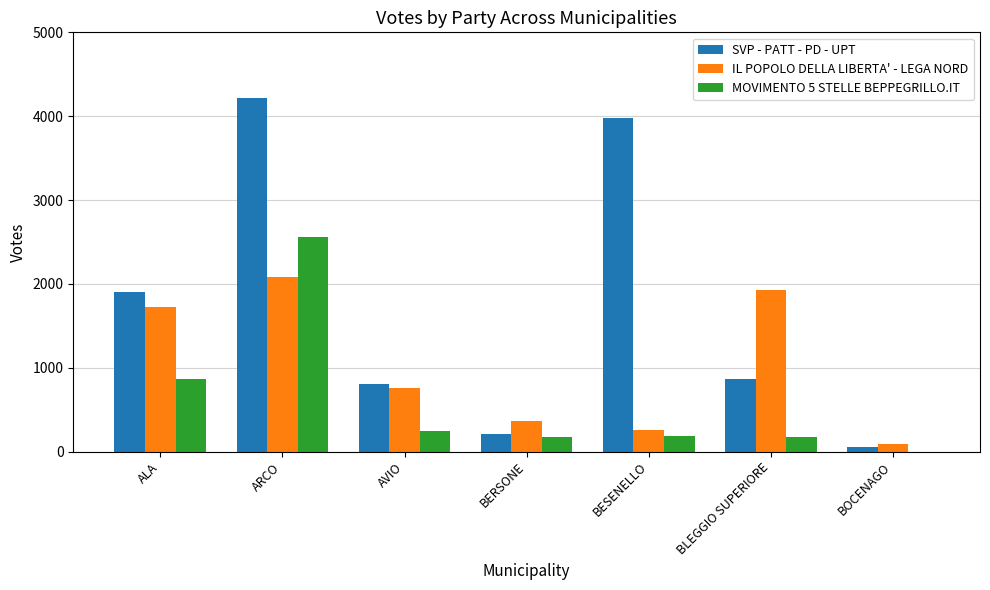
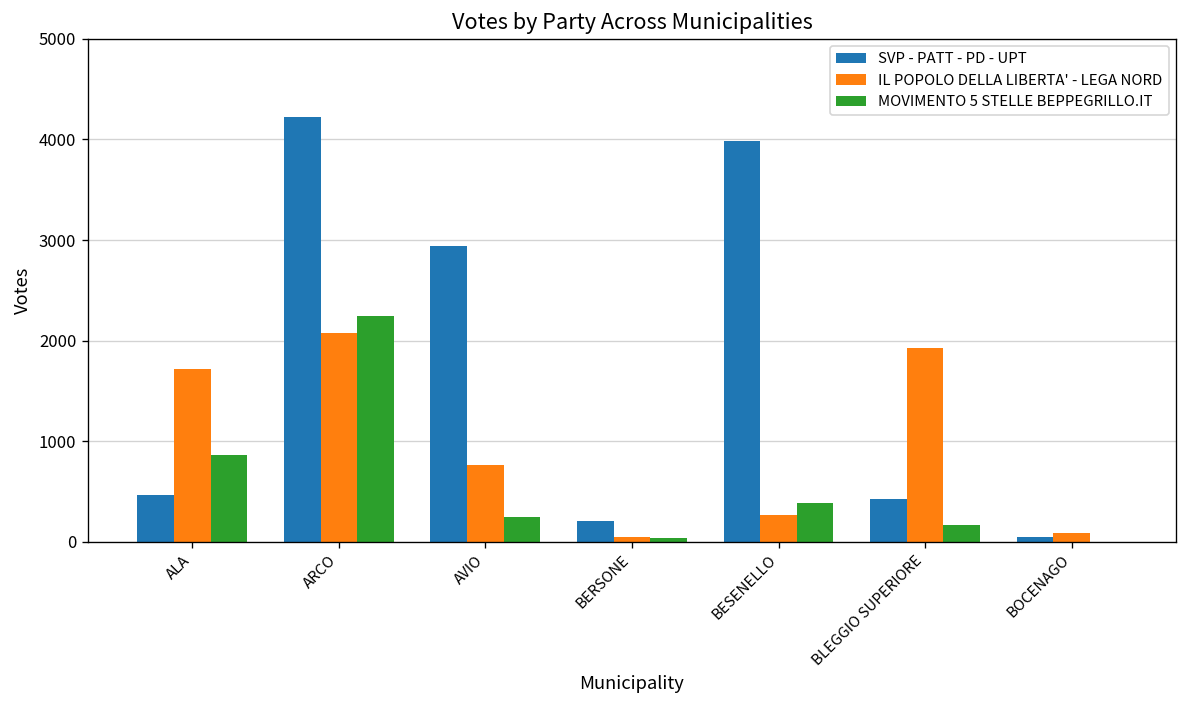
SVP - PATT - PD - UPT, ALA: 1900 -> 500
MOVIMENTO 5 STELLE BEPPEGRILLO.IT, ARCO: 2600 -> 2200
SVP - PATT - PD - UPT, AVIO: 800 -> 2900
IL POPOLO DELLA LIBERTA' - LEGA NORD, BERSONE: 400 -> 0
MOVIMENTO 5 STELLE BEPPEGRILLO.IT, BERSONE: 200 -> 0
MOVIMENTO 5 STELLE BEPPEGRILLO.IT, BESENELLO: 200 -> 400
SVP - PATT - PD - UPT, BLEGGIO SUPERIORE: 900 -> 400
